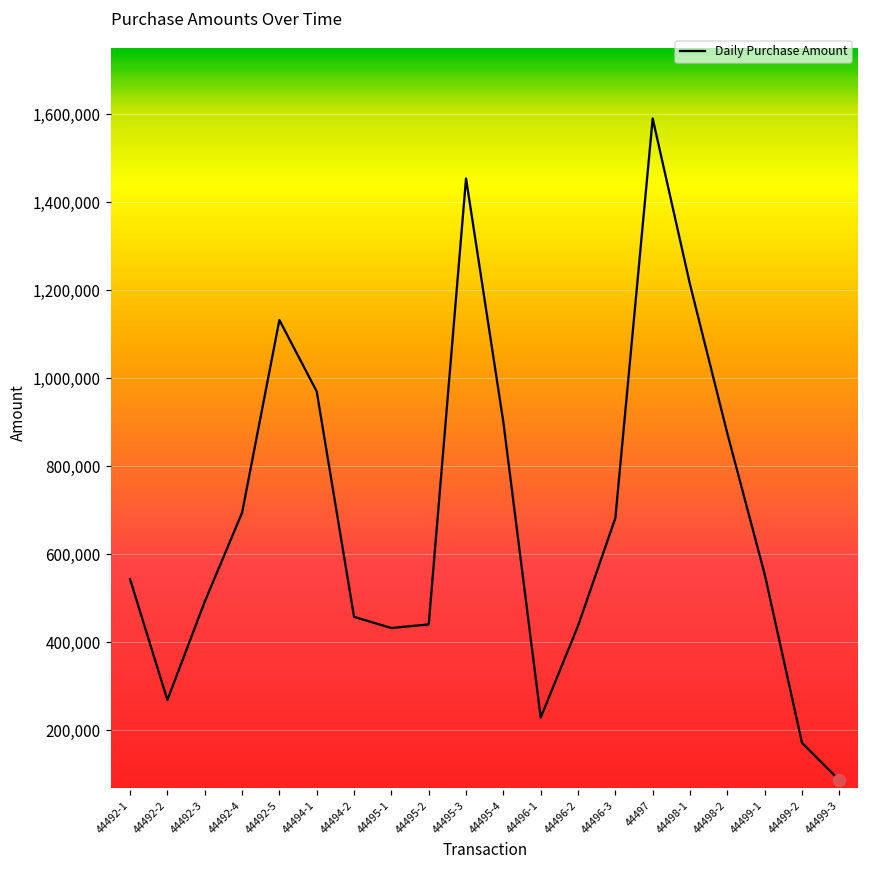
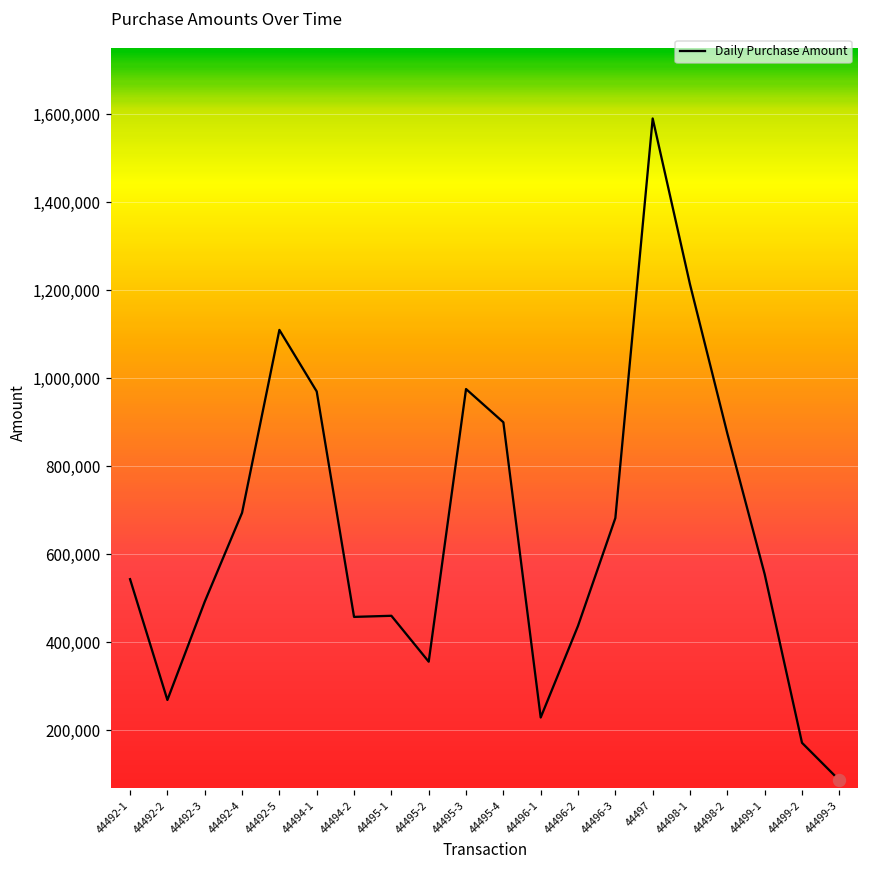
Daily Purchase Amount, 44492-5: 1,130,000 -> 1,110,000
Daily Purchase Amount, 44495-1: 430,000 -> 460,000
Daily Purchase Amount, 44495-2: 440,000 -> 360,000
Daily Purchase Amount, 44495-3: 1,450,000 -> 980,000
